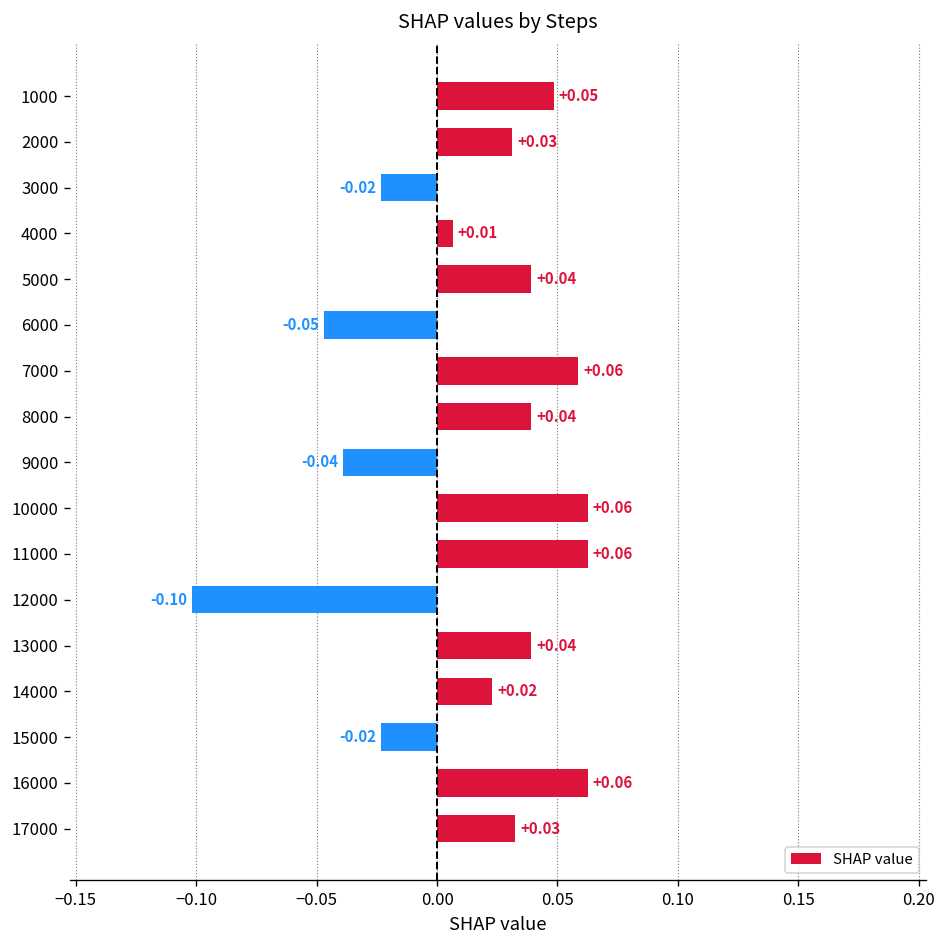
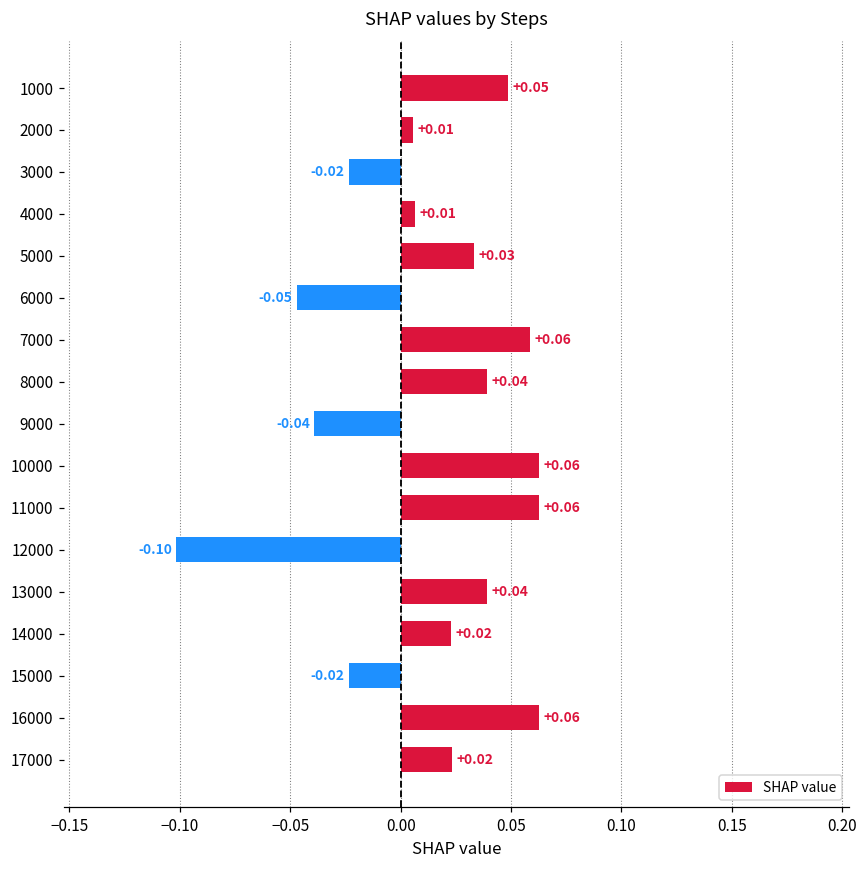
2000: +0.03 -> +0.01
5000: +0.04 -> +0.03
17000: +0.03 -> +0.02
